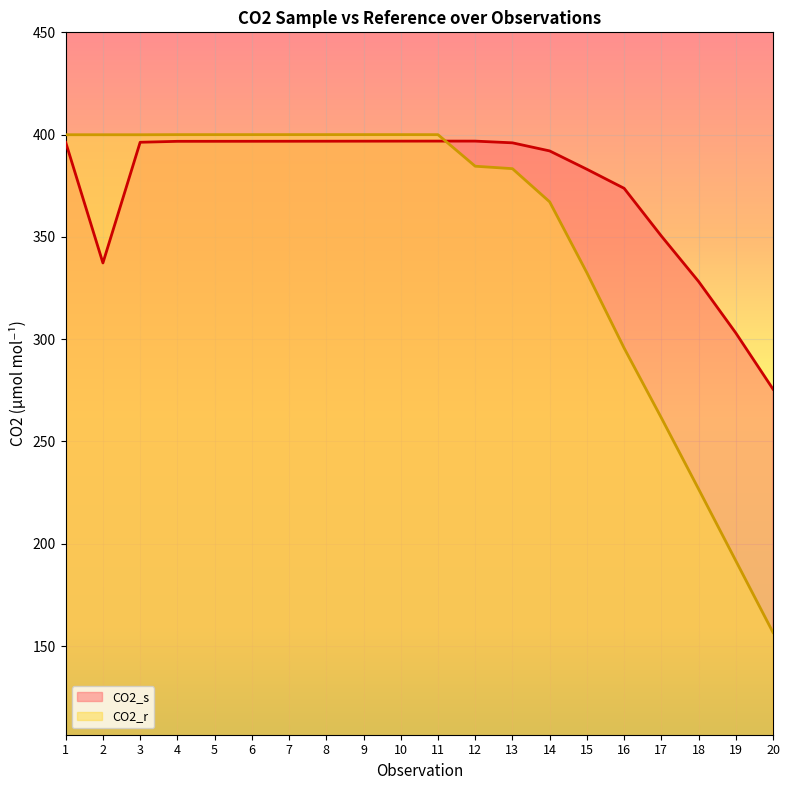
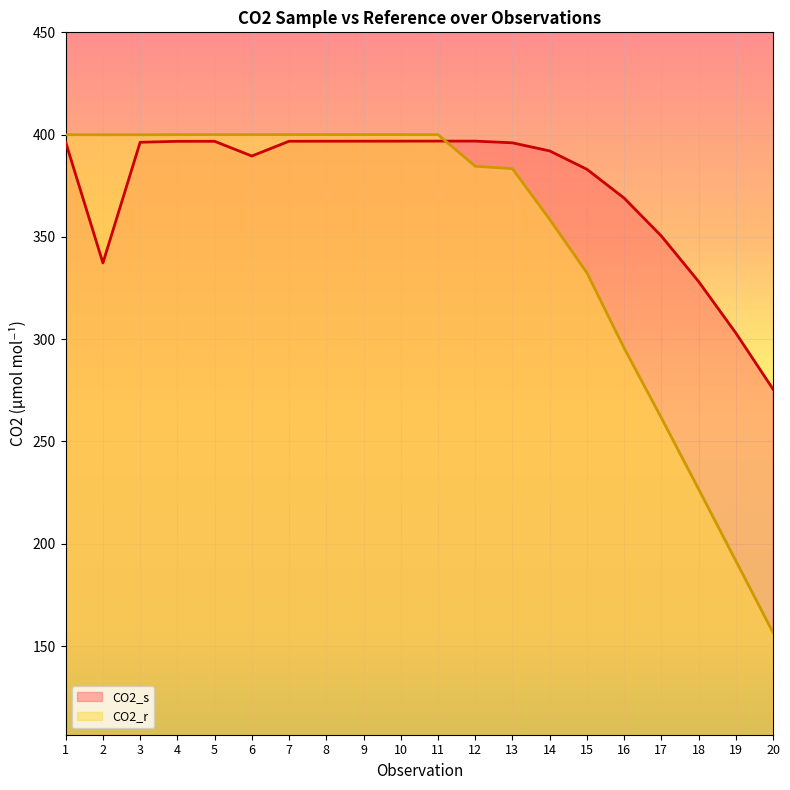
CO2_s, 6: 397 -> 390
CO2_r, 14: 367 -> 359
CO2_s, 16: 374 -> 369
